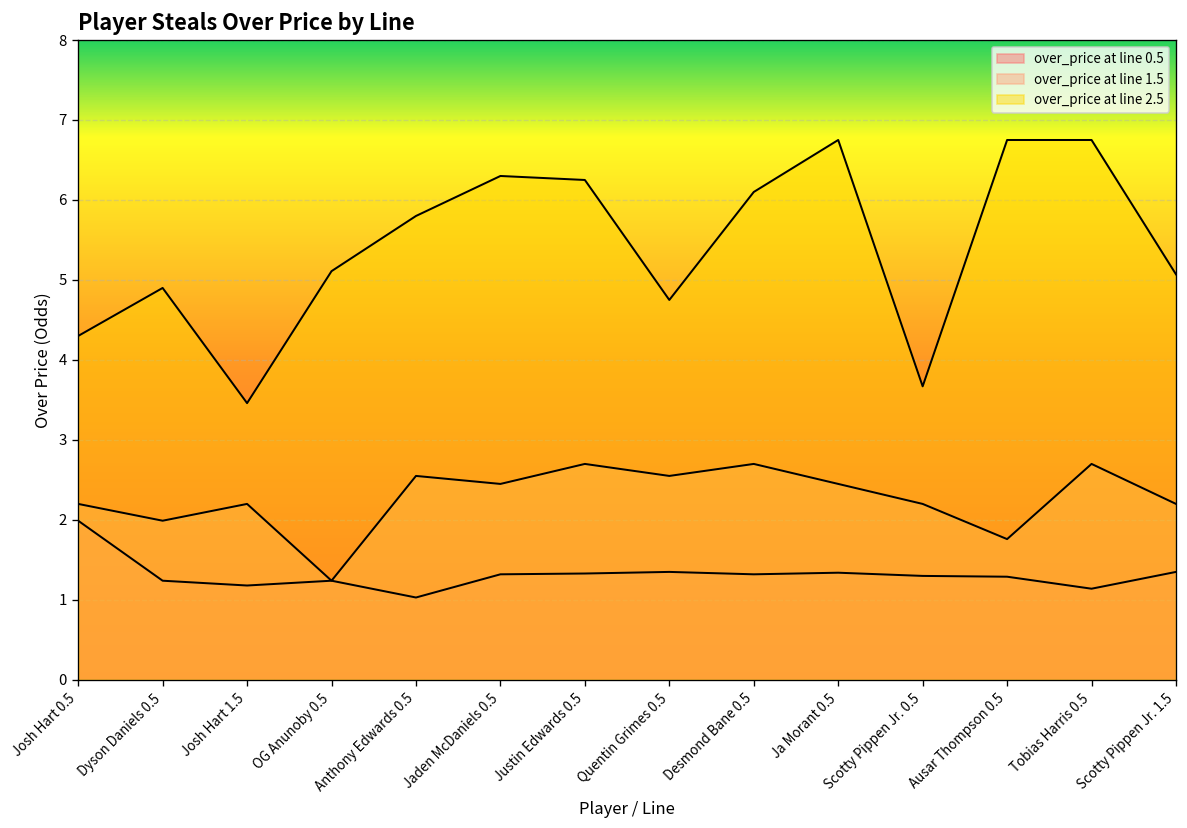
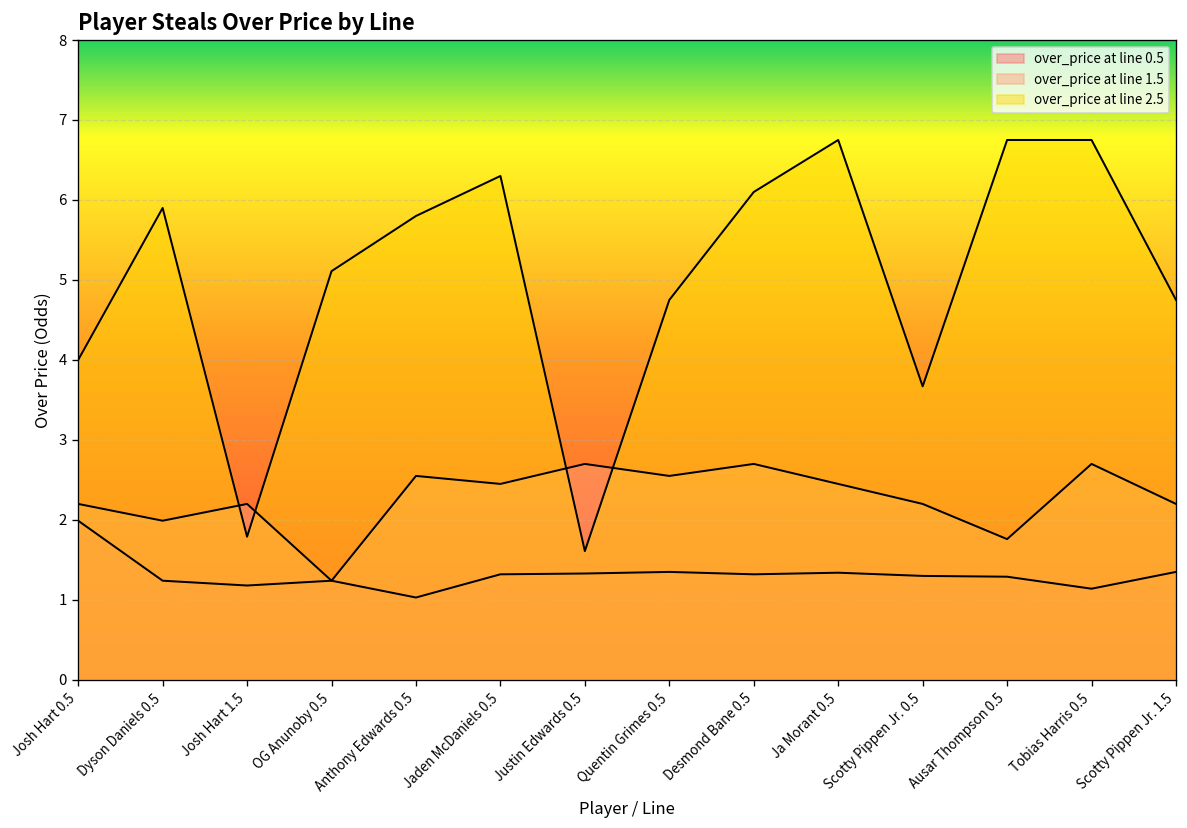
over_price at line 2.5, Josh Hart 0.5: 4.3 -> 4.0
over_price at line 2.5, Dyson Daniels 0.5: 4.9 -> 5.9
over_price at line 2.5, Josh Hart 1.5: 3.5 -> 1.8
over_price at line 2.5, Justin Edwards 0.5: 6.3 -> 1.6
over_price at line 2.5, Scotty Pippen Jr. 1.5: 5.1 -> 4.8
